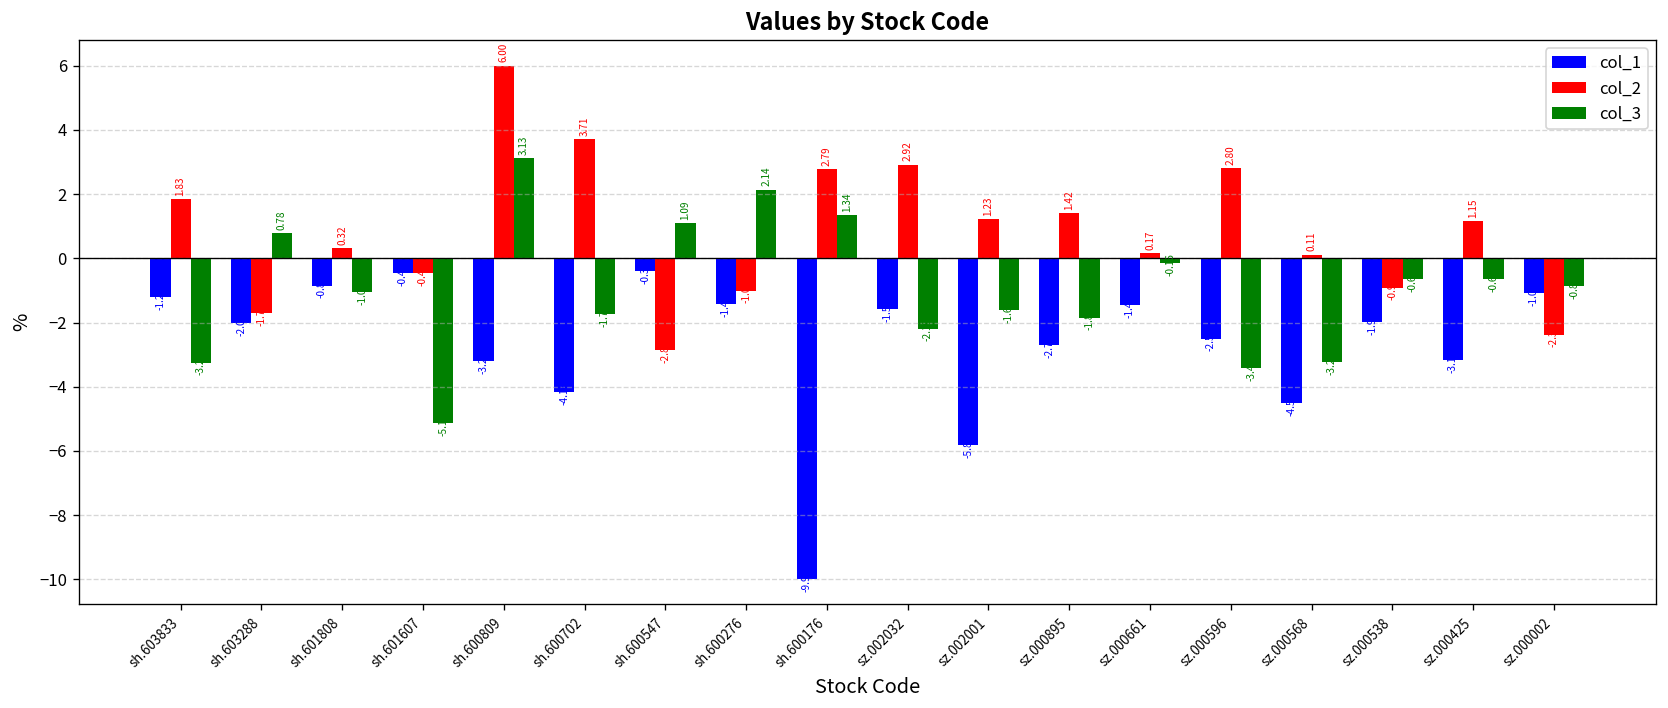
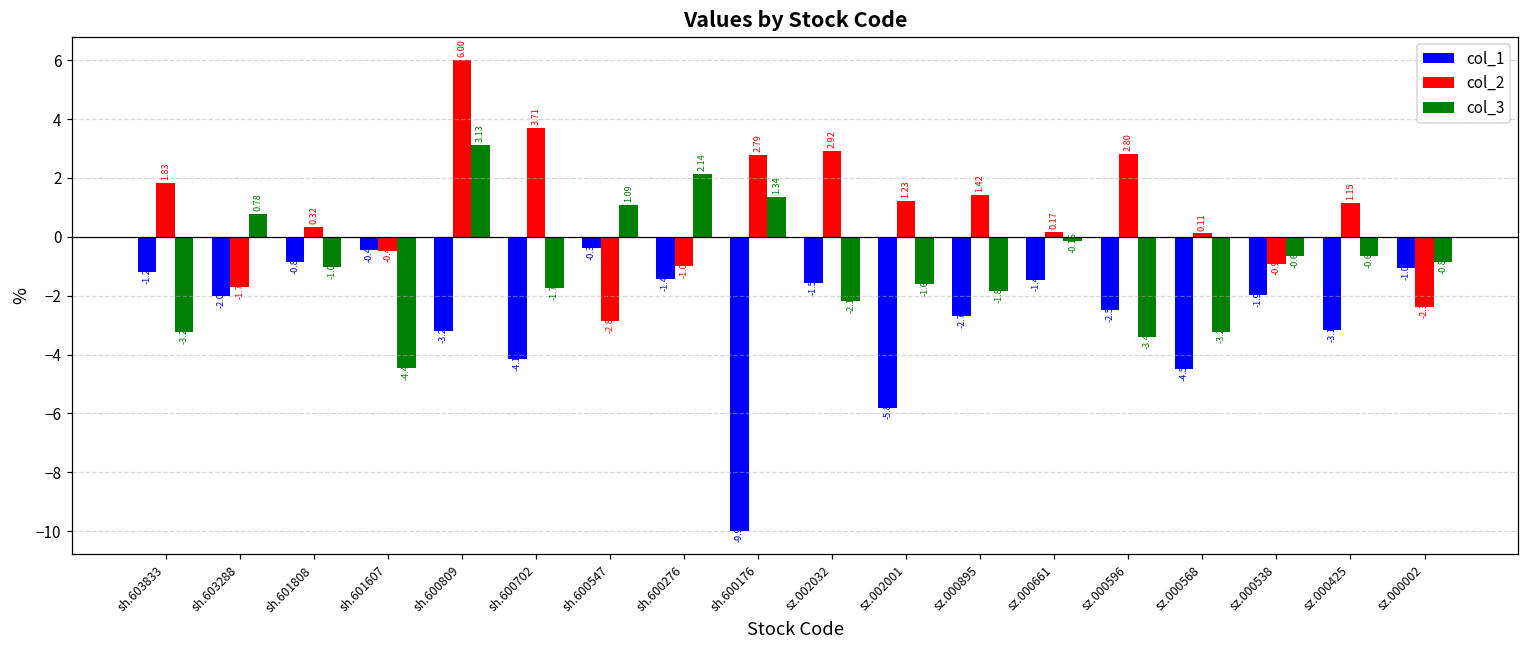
col_3, sh.601607: -5.12 -> -4.46
